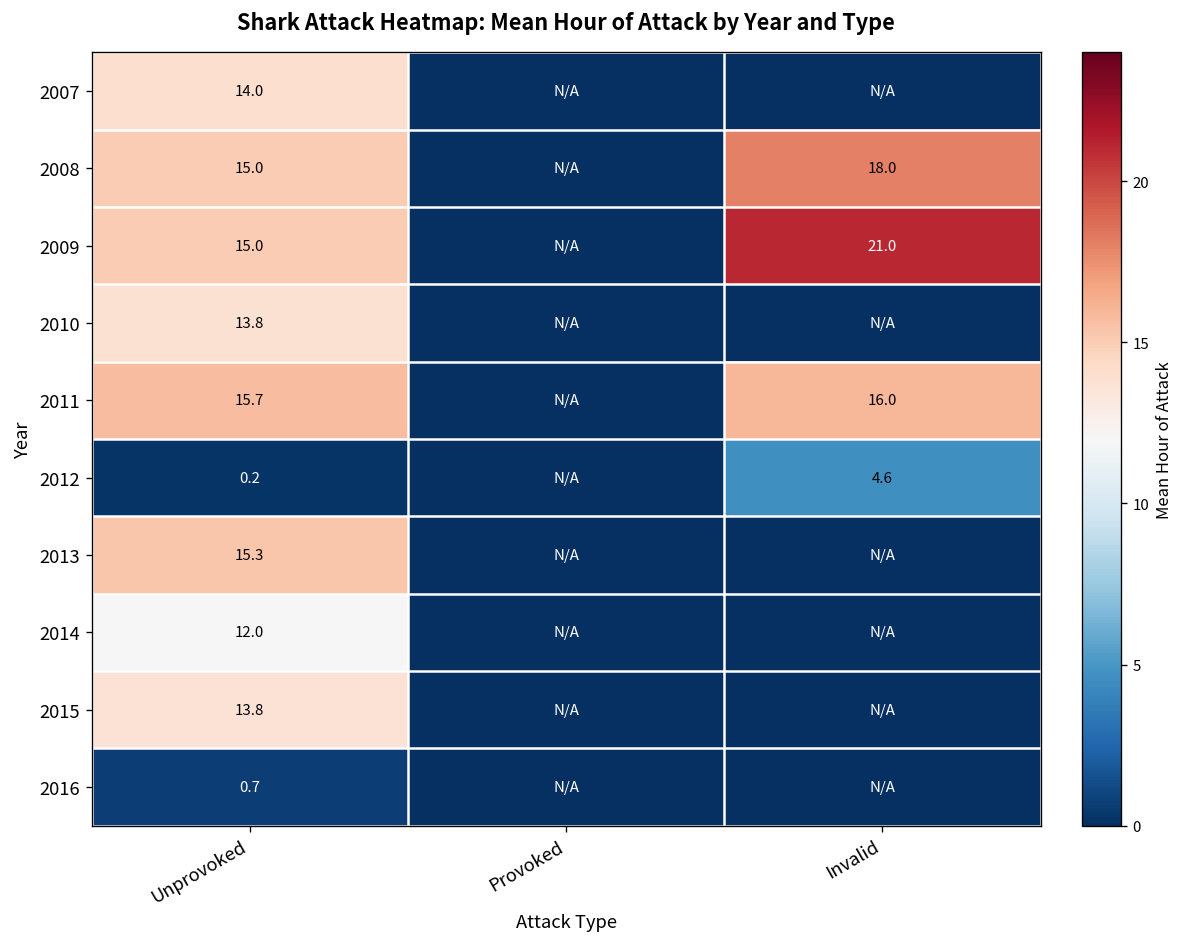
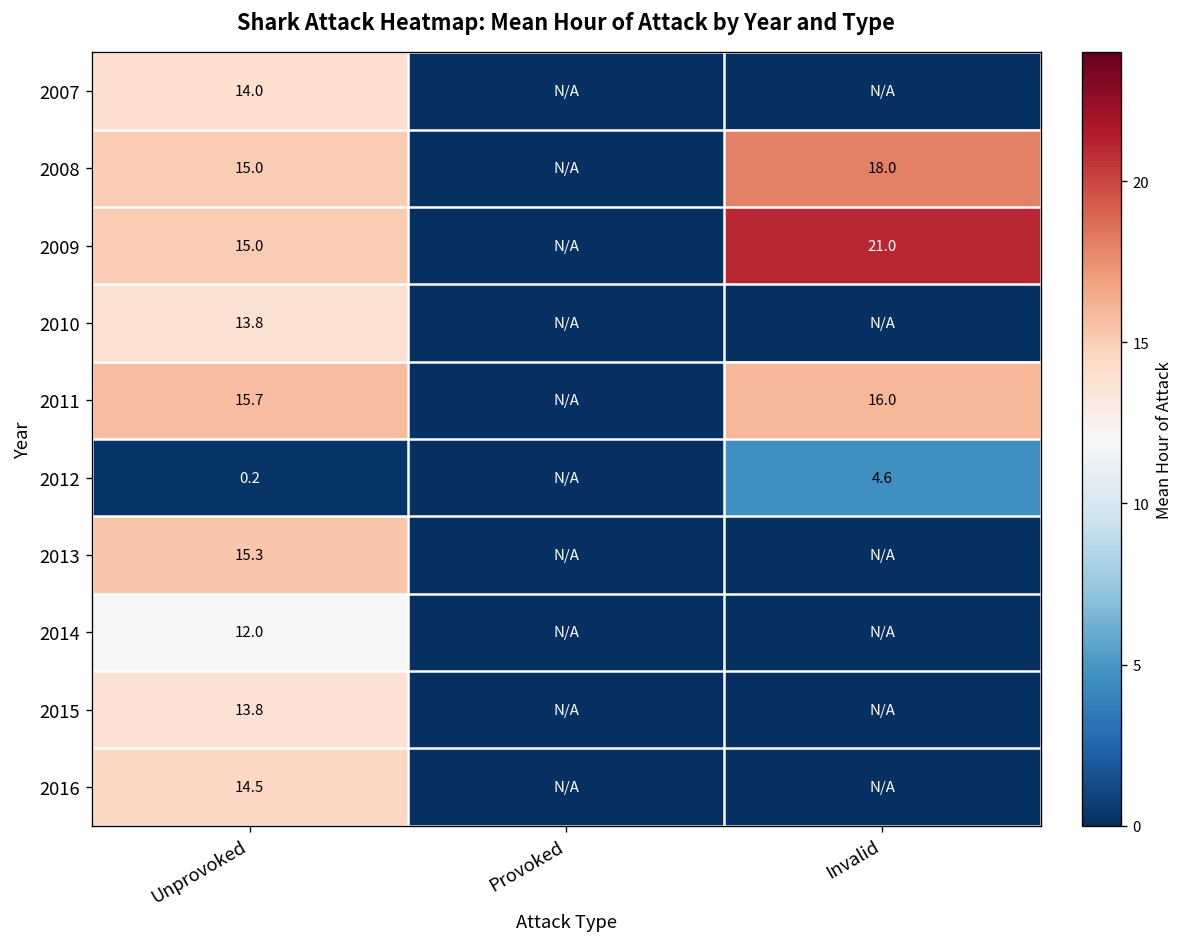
2016, Unprovoked: 0.7 -> 14.5
